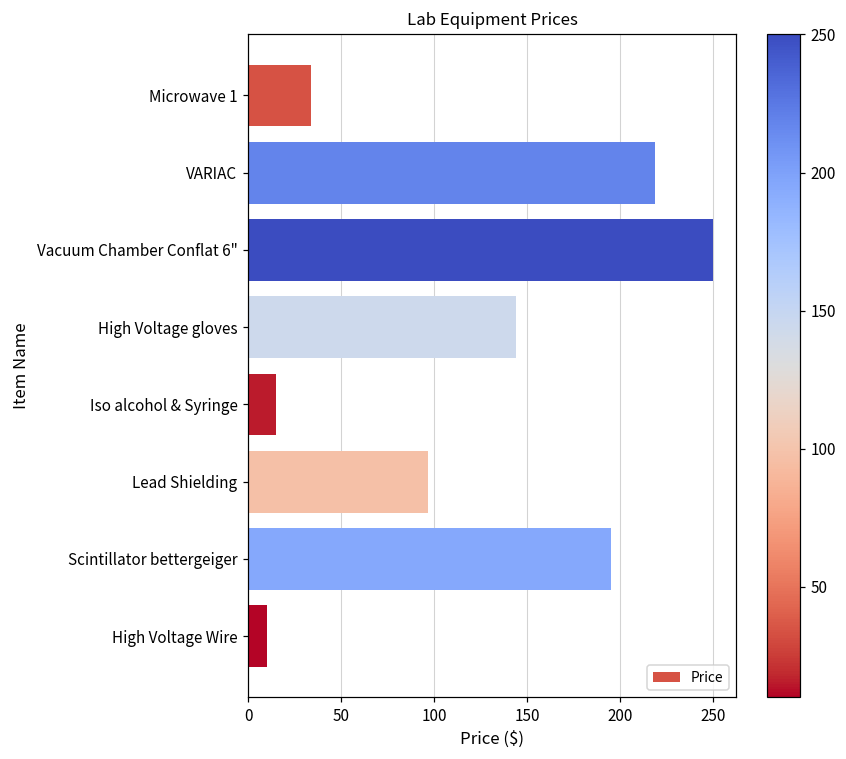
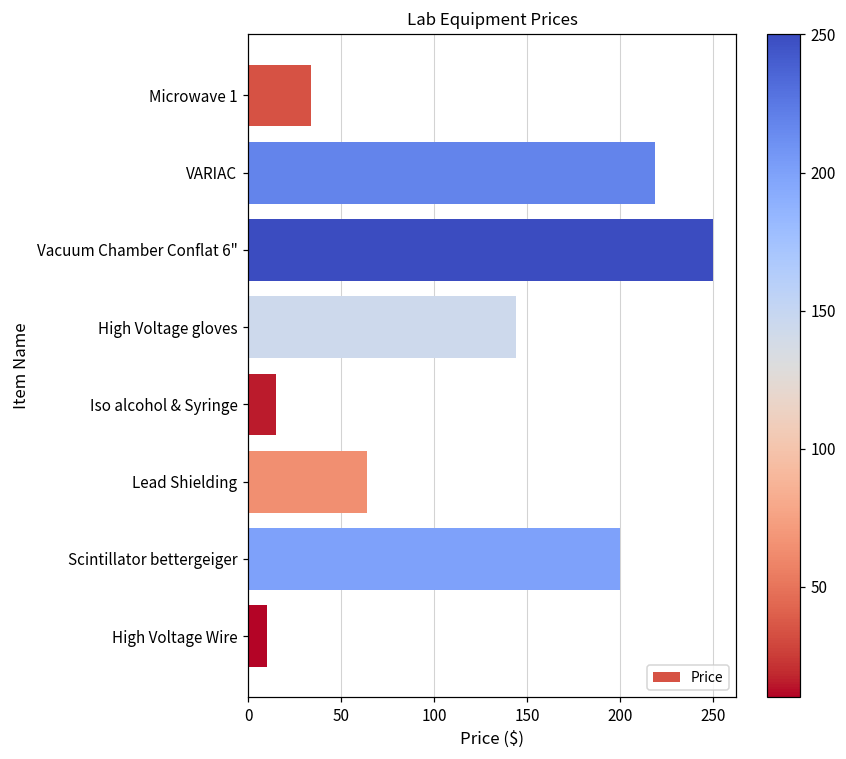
Lead Shielding: 97 -> 64
Scintillator bettergeiger: 195 -> 200
